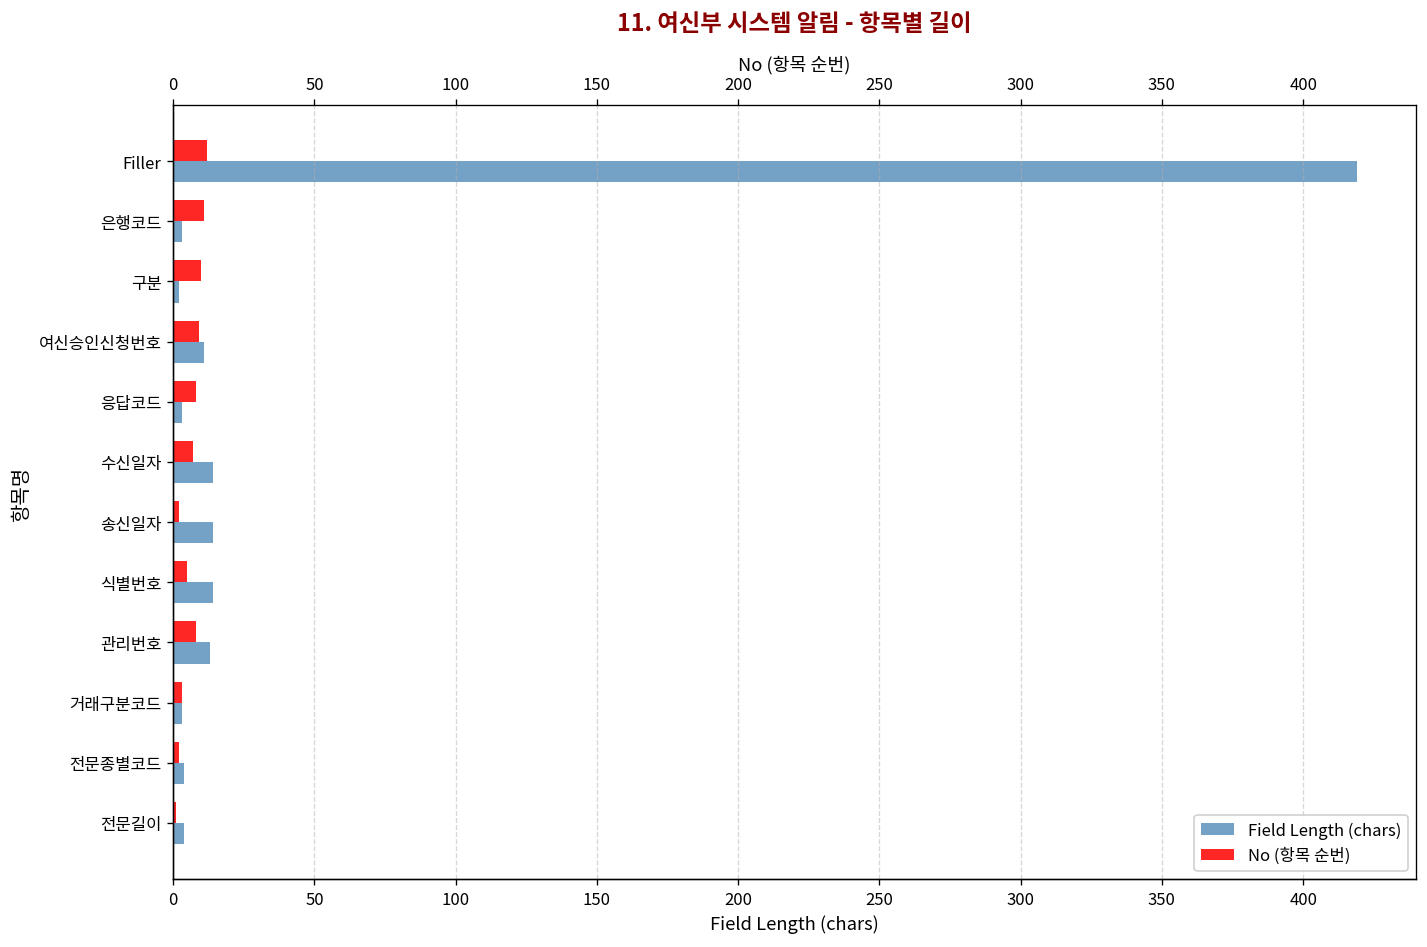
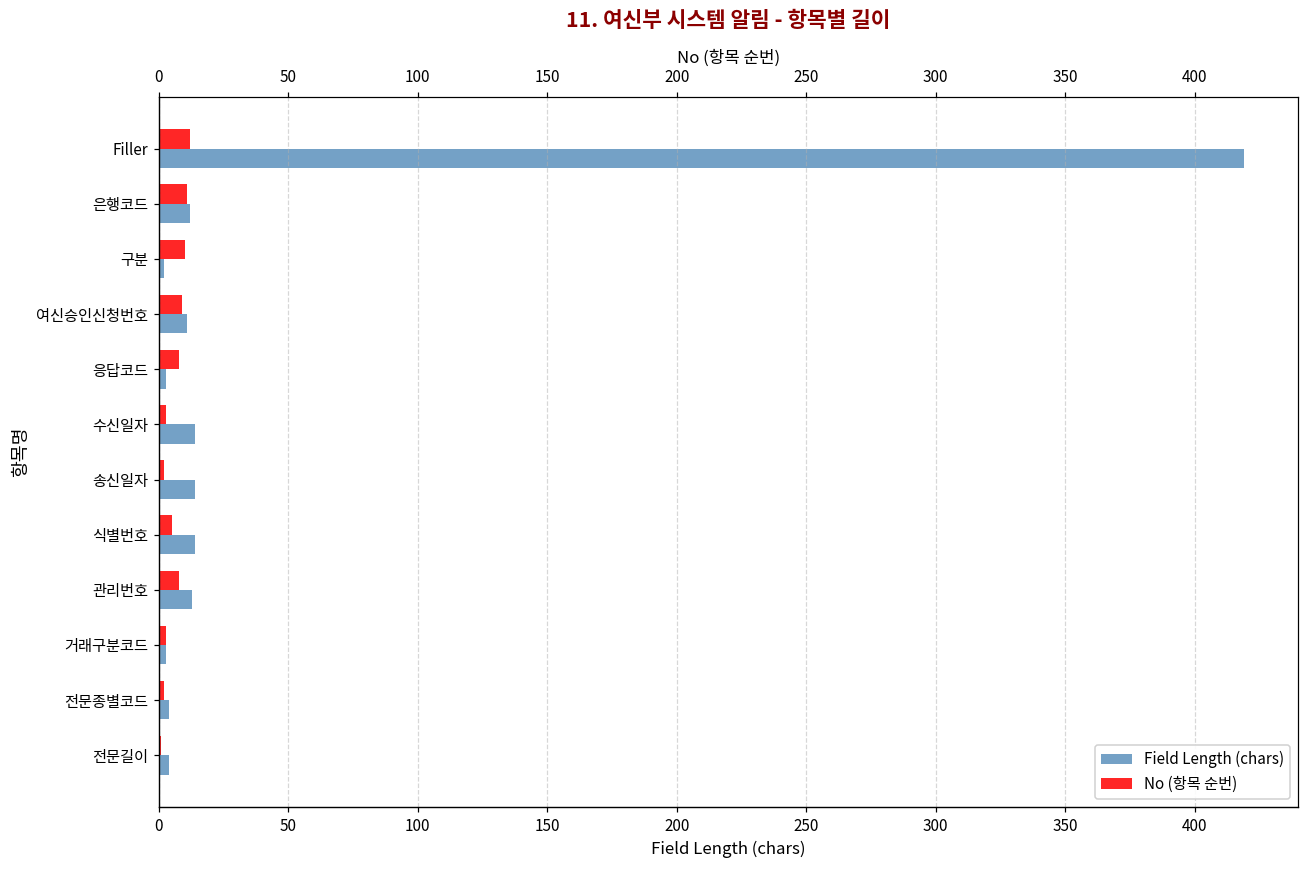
Field Length (chars), 은행코드: 3 -> 12
No (항목 순번), 수신일자: 7 -> 3
